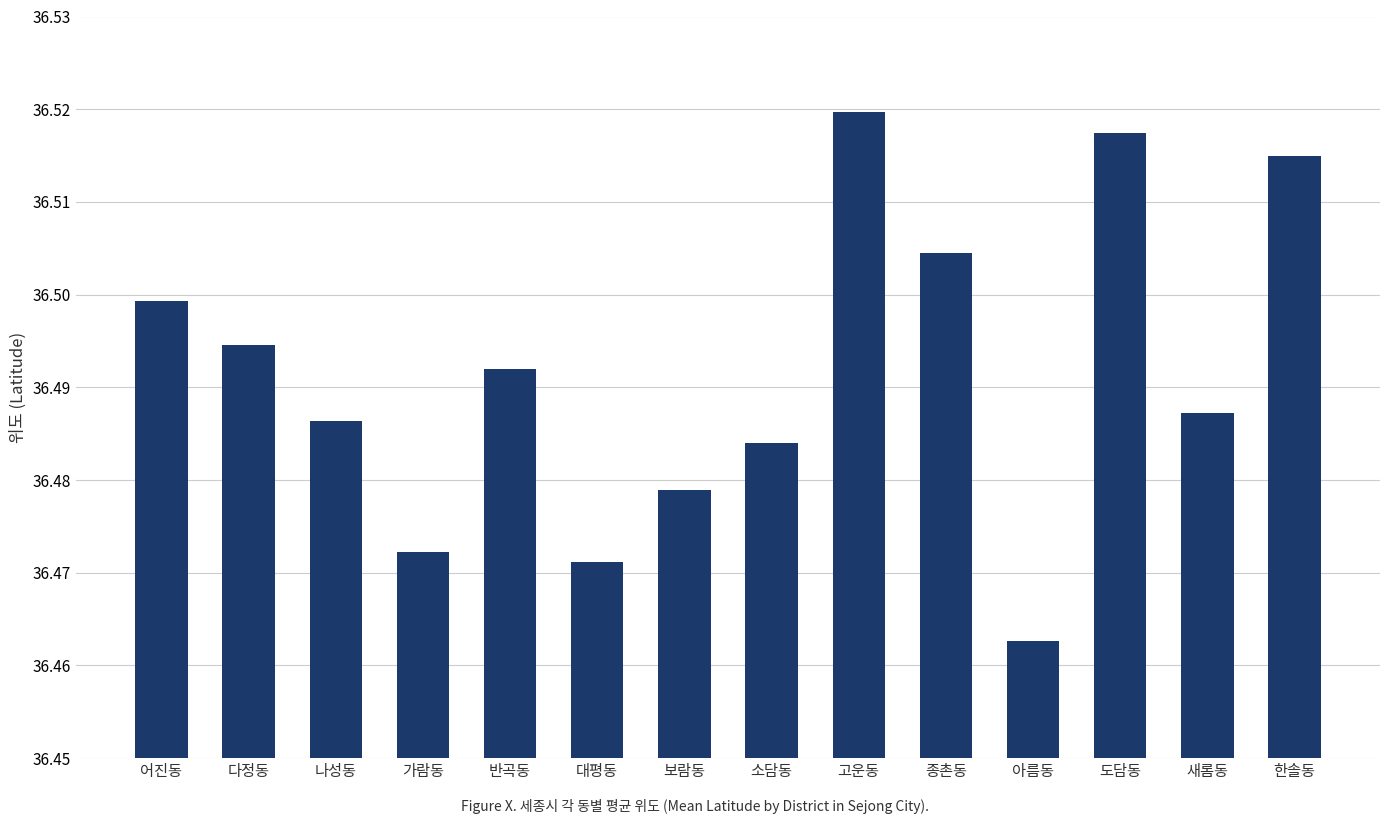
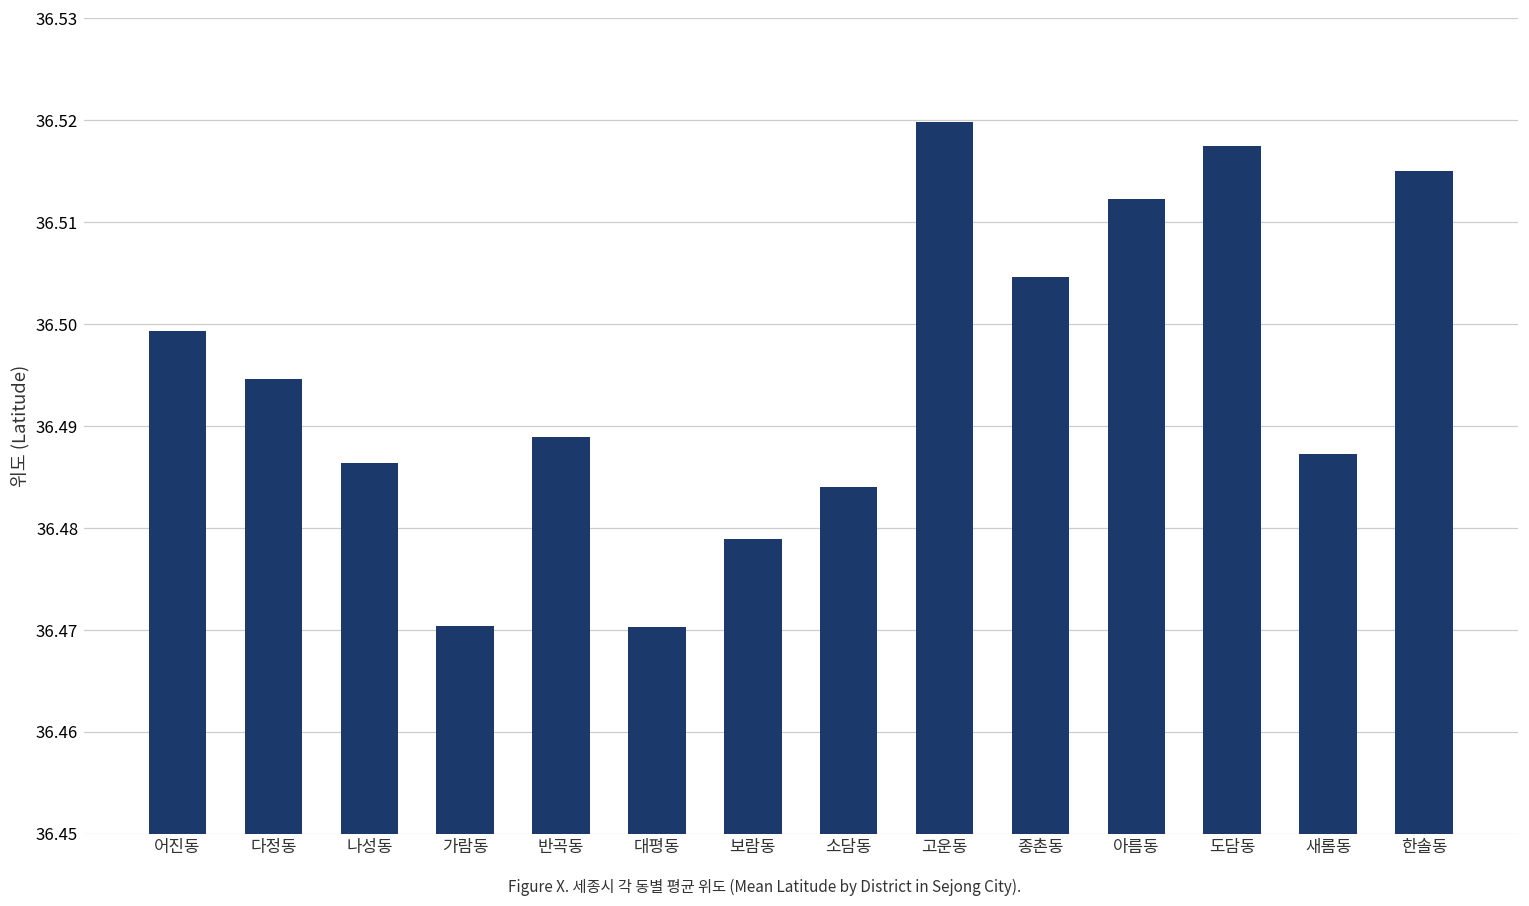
가람동: 36.472 -> 36.470
반곡동: 36.492 -> 36.489
대평동: 36.471 -> 36.470
아름동: 36.463 -> 36.512
